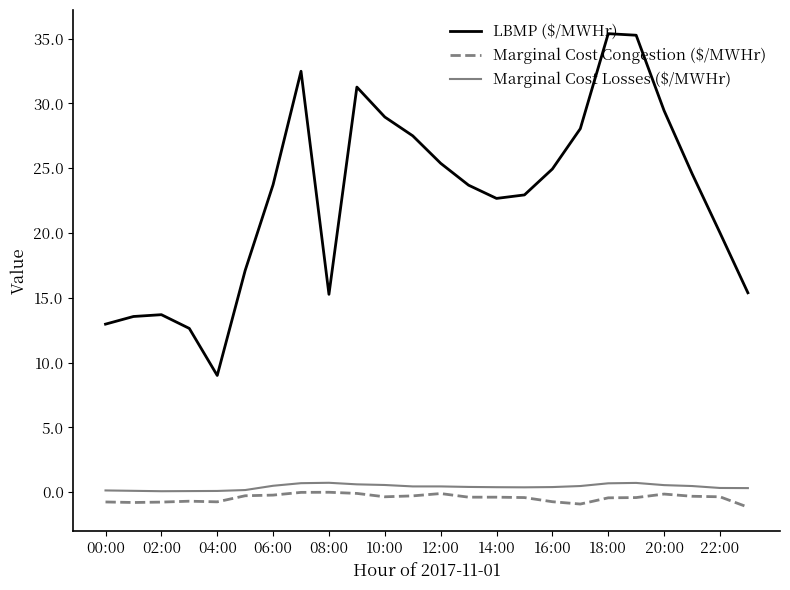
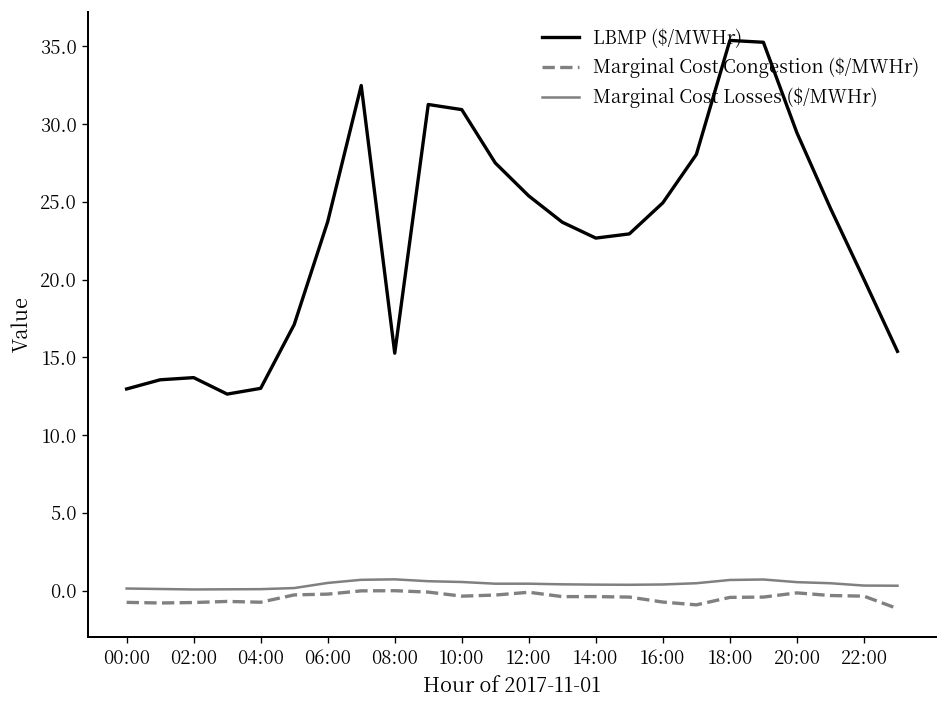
LBMP ($/MWHr), 04:00: 9.0 -> 13.0
LBMP ($/MWHr), 10:00: 29.0 -> 30.9
